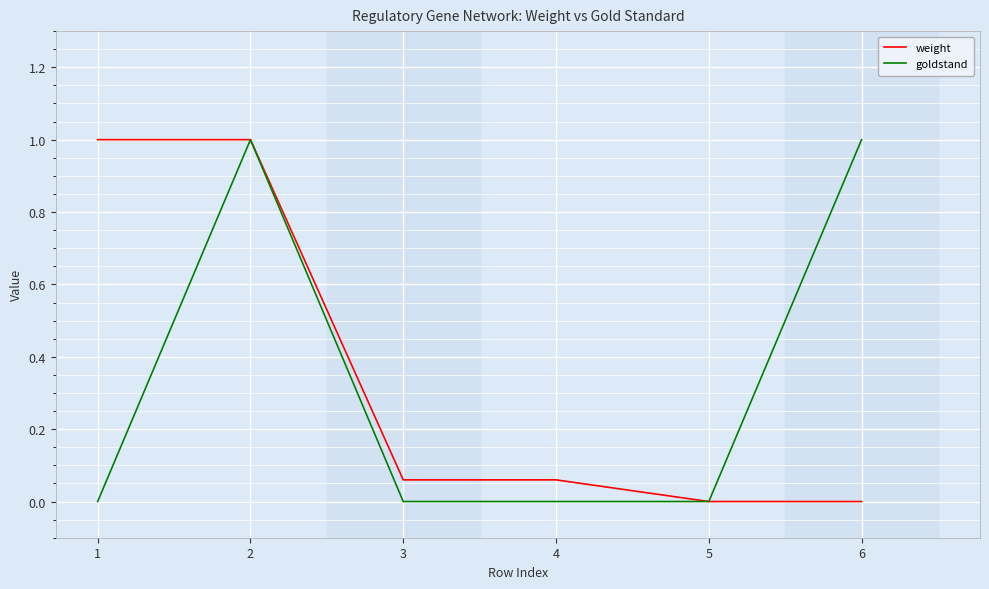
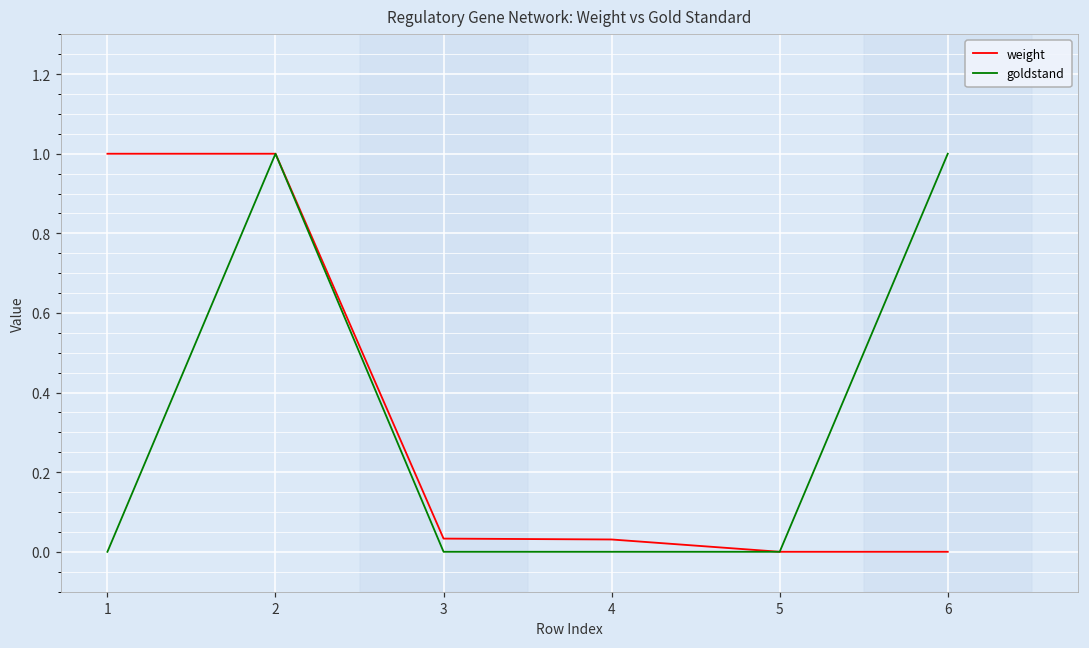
weight, 3: 0.06 -> 0.03
weight, 4: 0.06 -> 0.03
